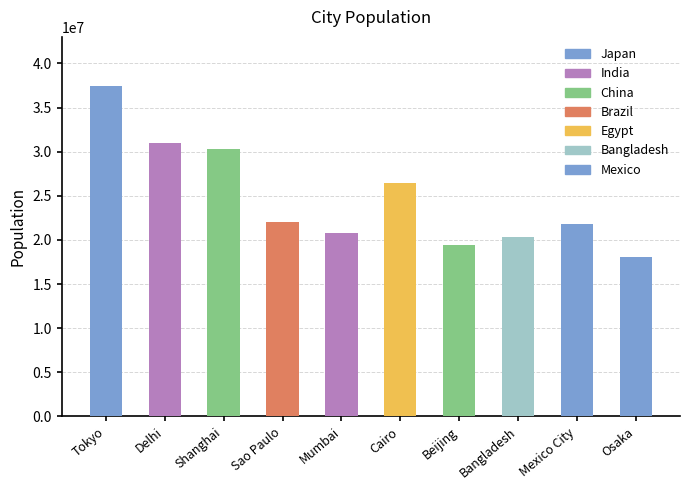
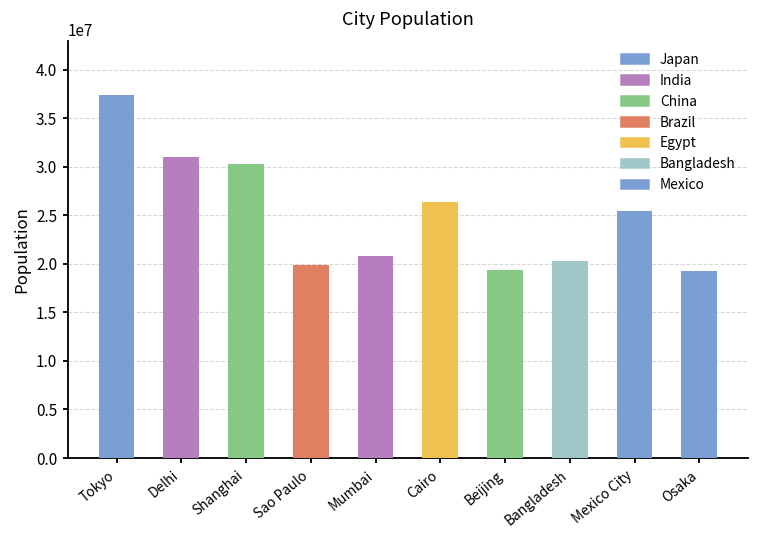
Sao Paulo: 22000000 -> 20000000
Mexico City: 22000000 -> 25000000
Osaka: 18000000 -> 19000000
